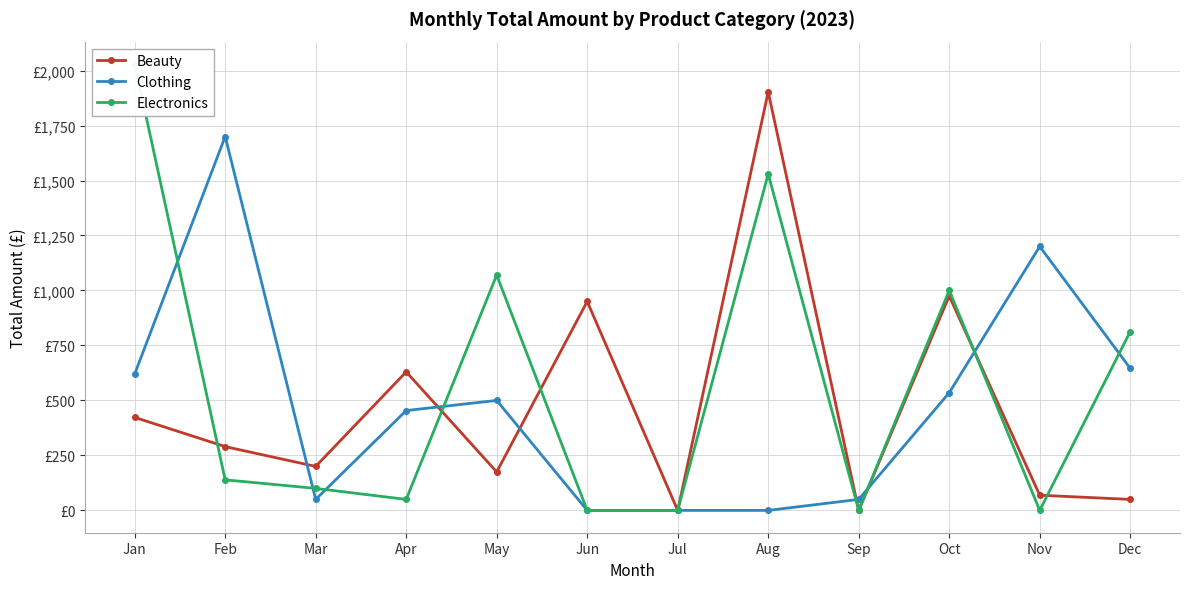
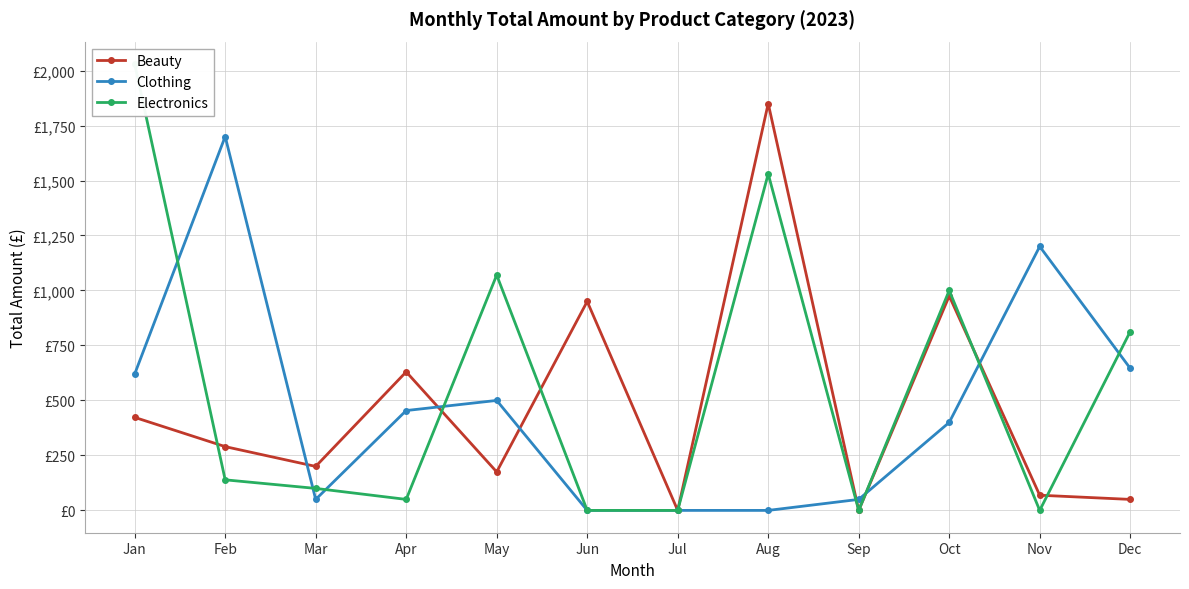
Beauty, Aug: £1,900 -> £1,850
Clothing, Oct: £540 -> £400
